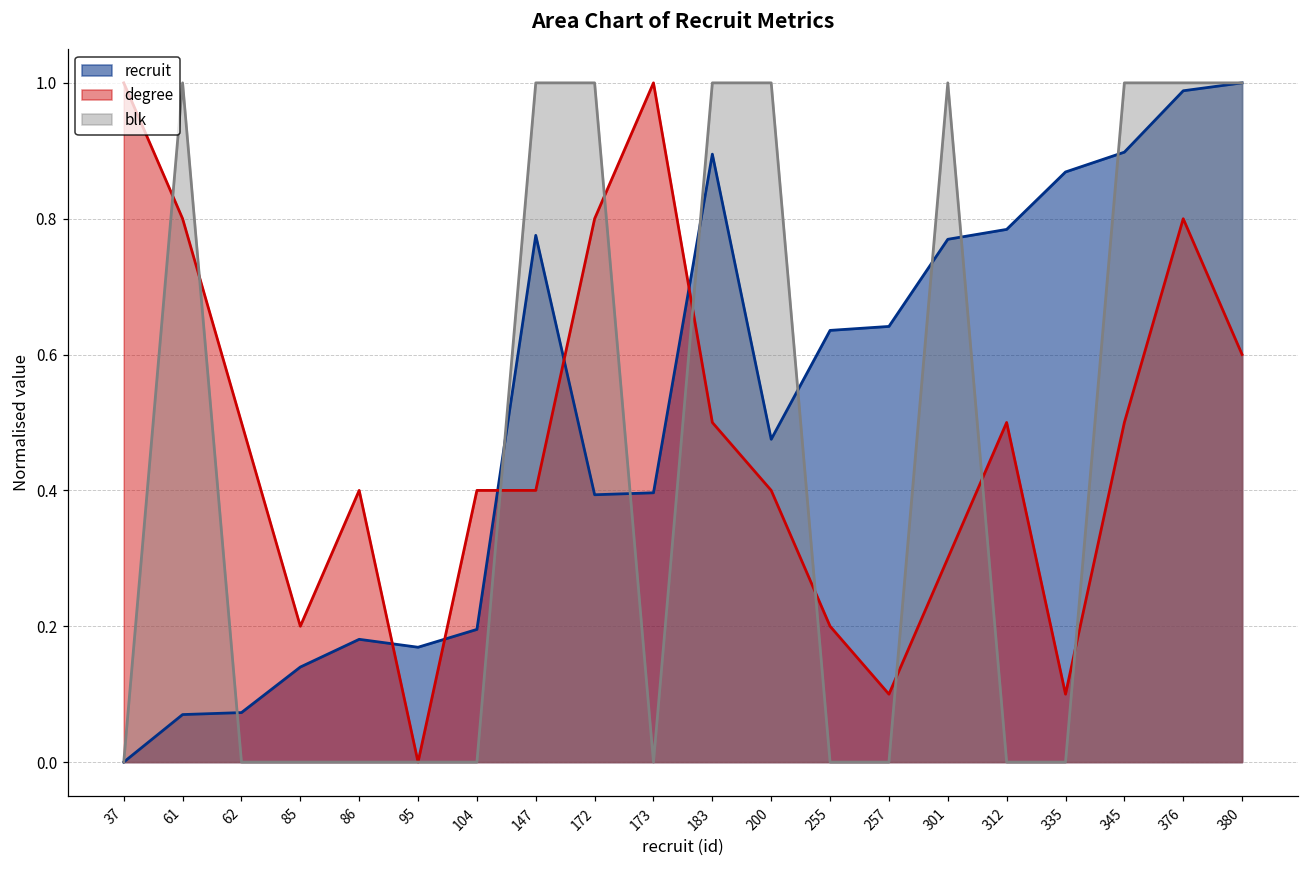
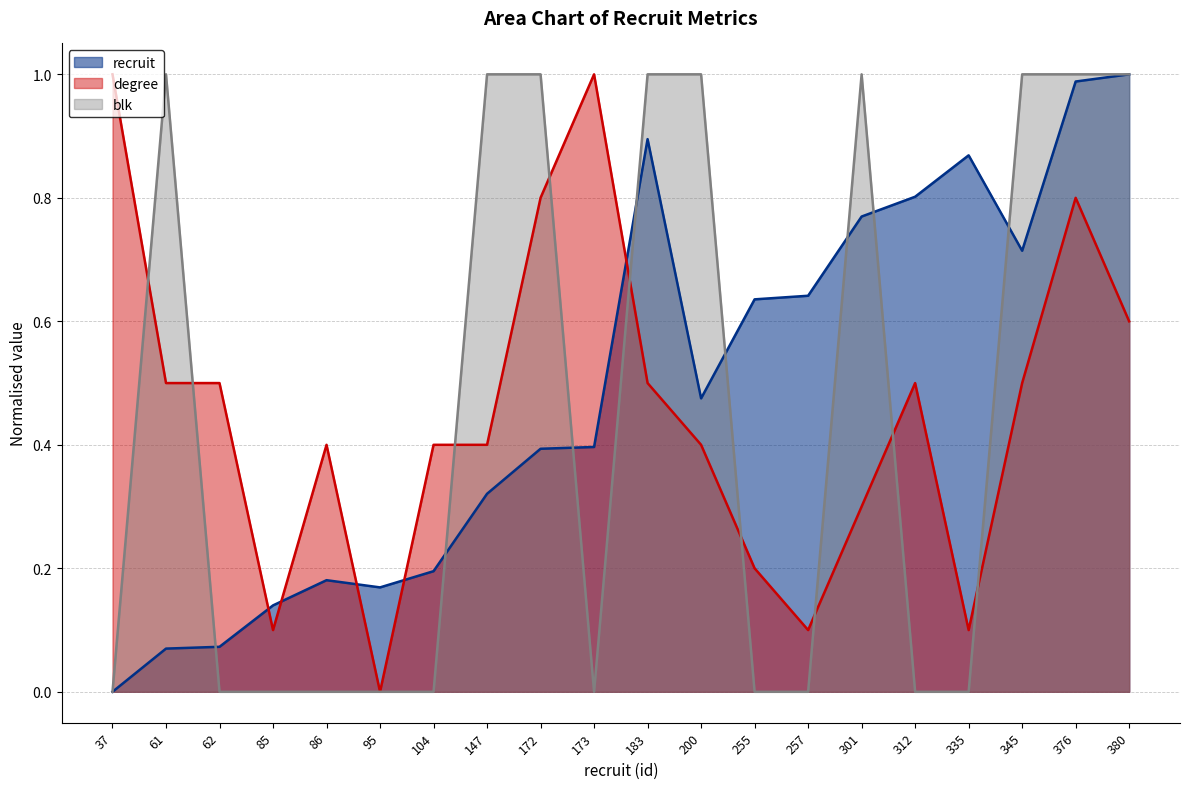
degree, 61: 0.80 -> 0.50
degree, 85: 0.20 -> 0.10
recruit, 147: 0.78 -> 0.32
recruit, 312: 0.78 -> 0.80
recruit, 345: 0.90 -> 0.71
